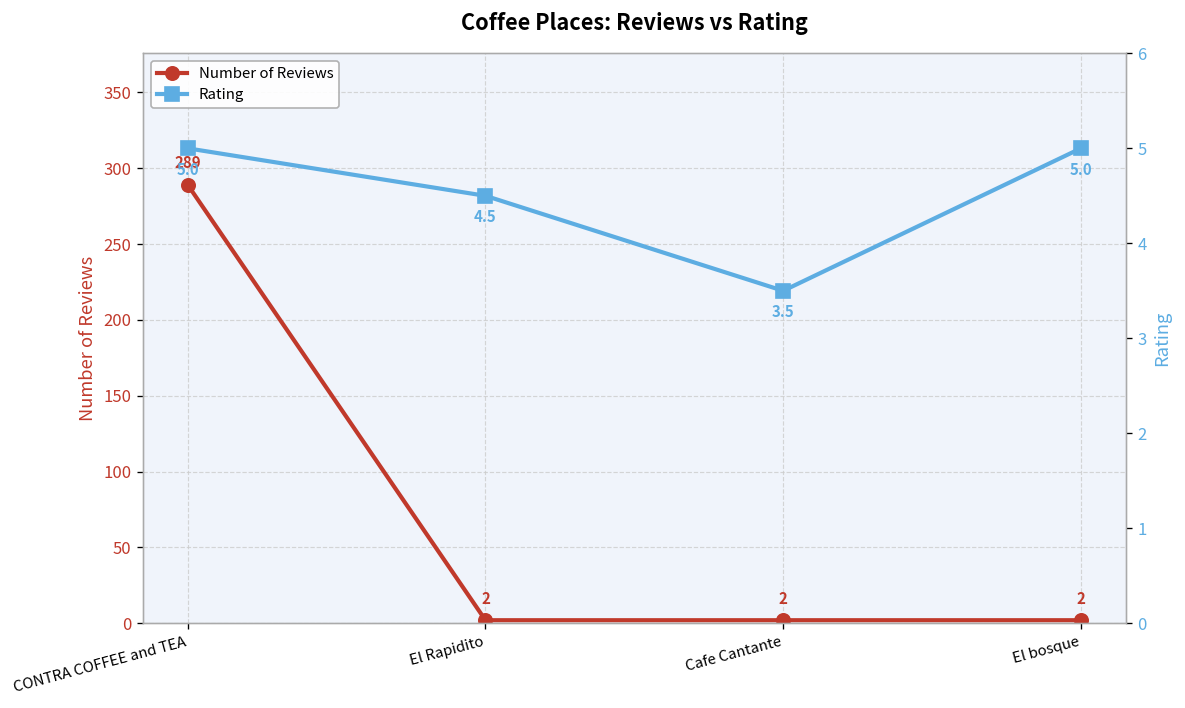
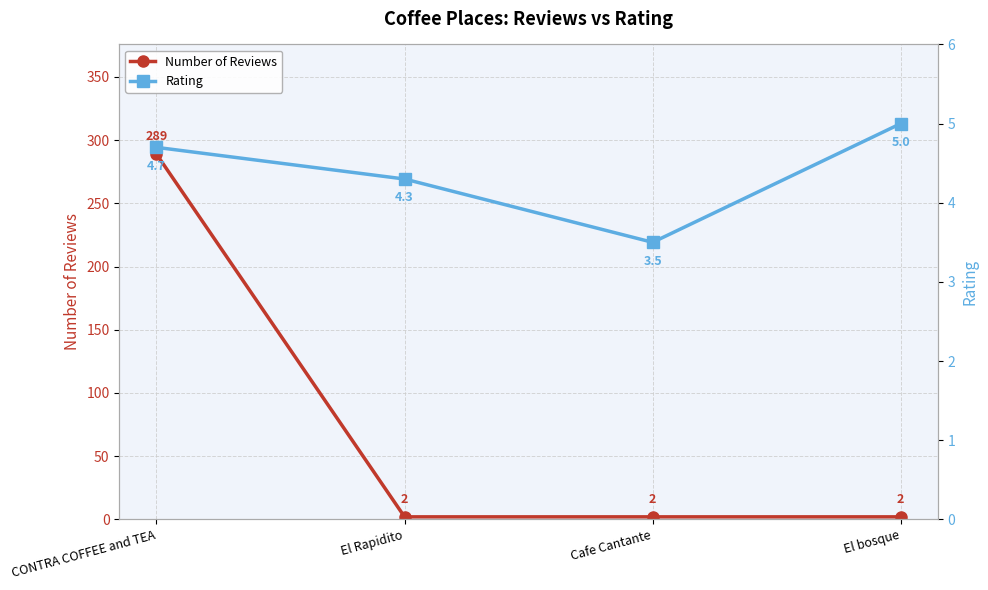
Rating, CONTRA COFFEE and TEA: 5.0 -> 4.7
Rating, El Rapidito: 4.5 -> 4.3
